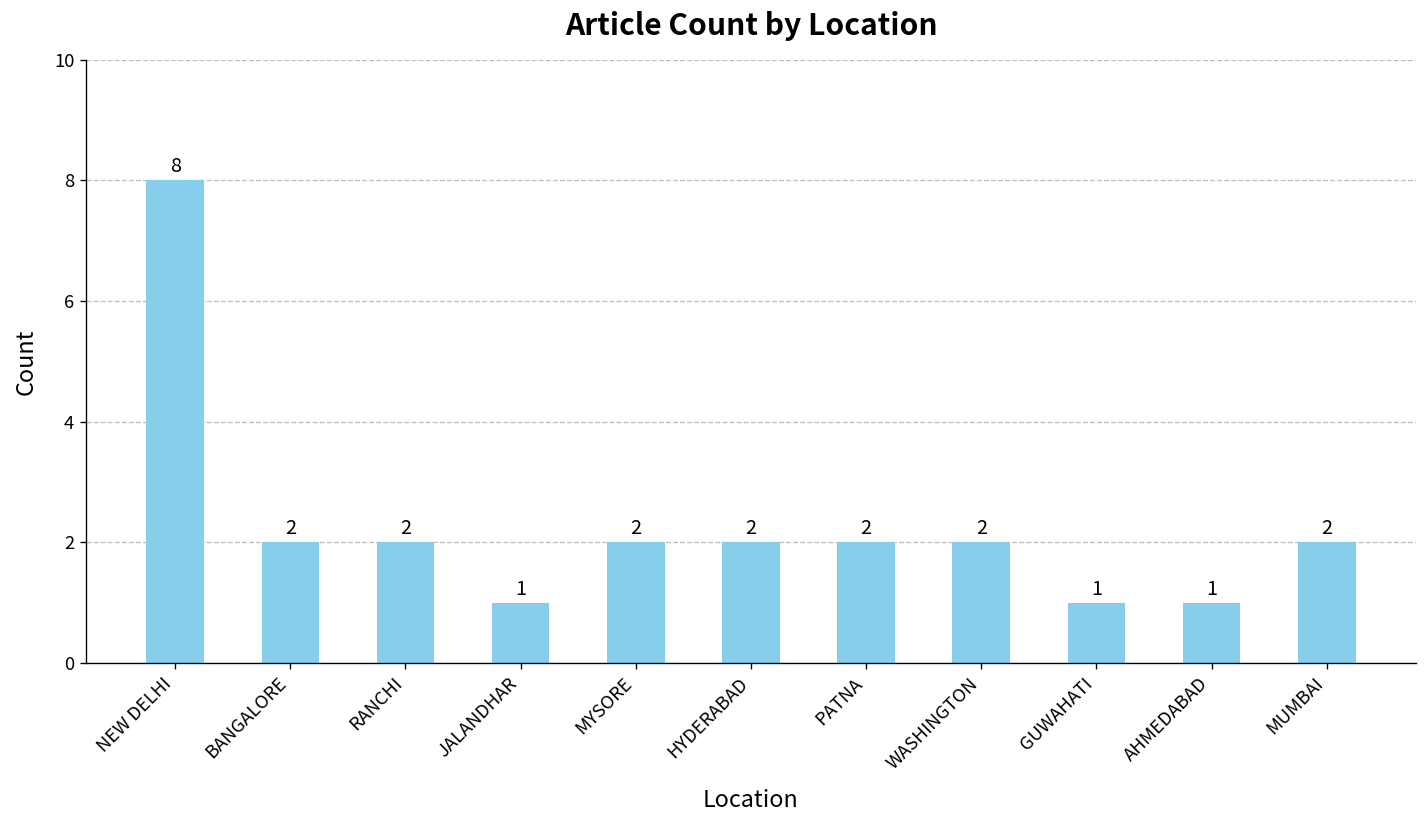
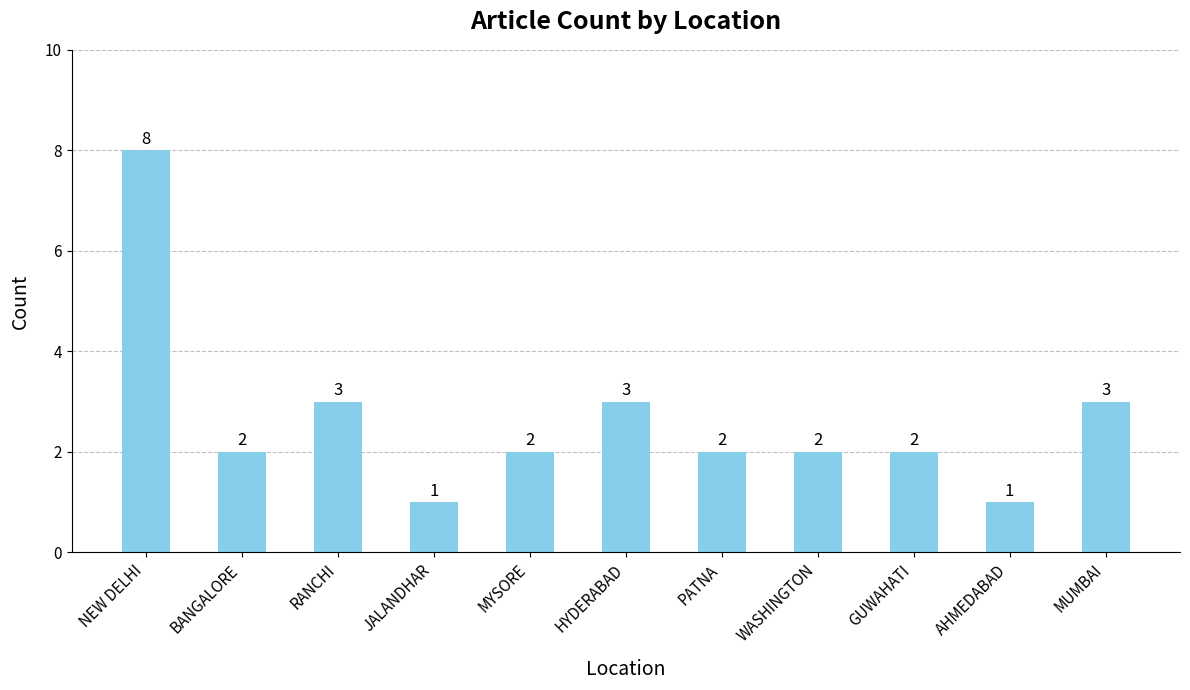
RANCHI: 2 -> 3
HYDERABAD: 2 -> 3
GUWAHATI: 1 -> 2
MUMBAI: 2 -> 3
